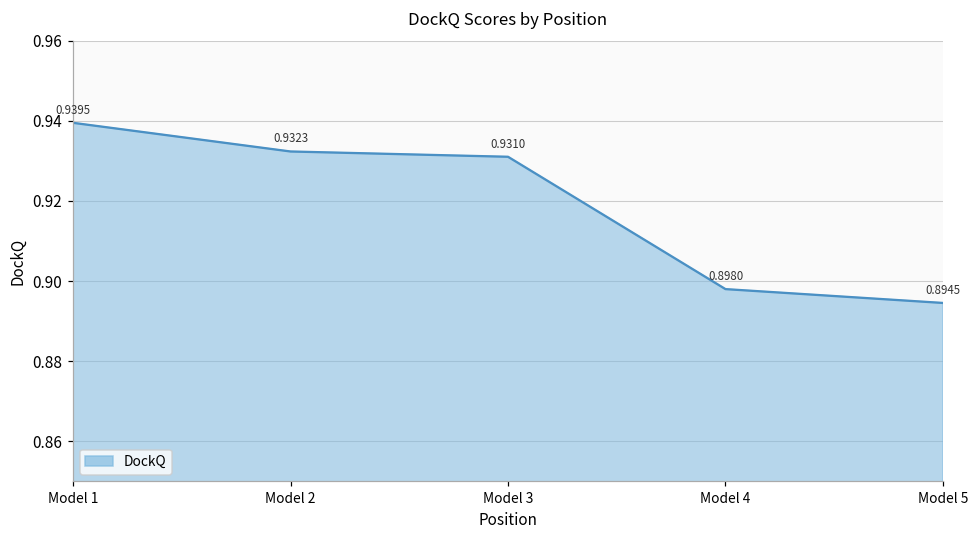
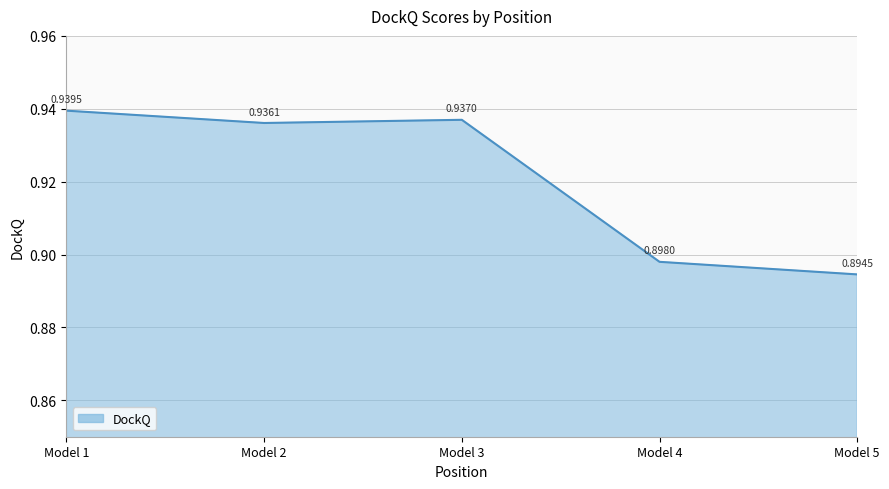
Model 2: 0.9323 -> 0.9361
Model 3: 0.9310 -> 0.9370
